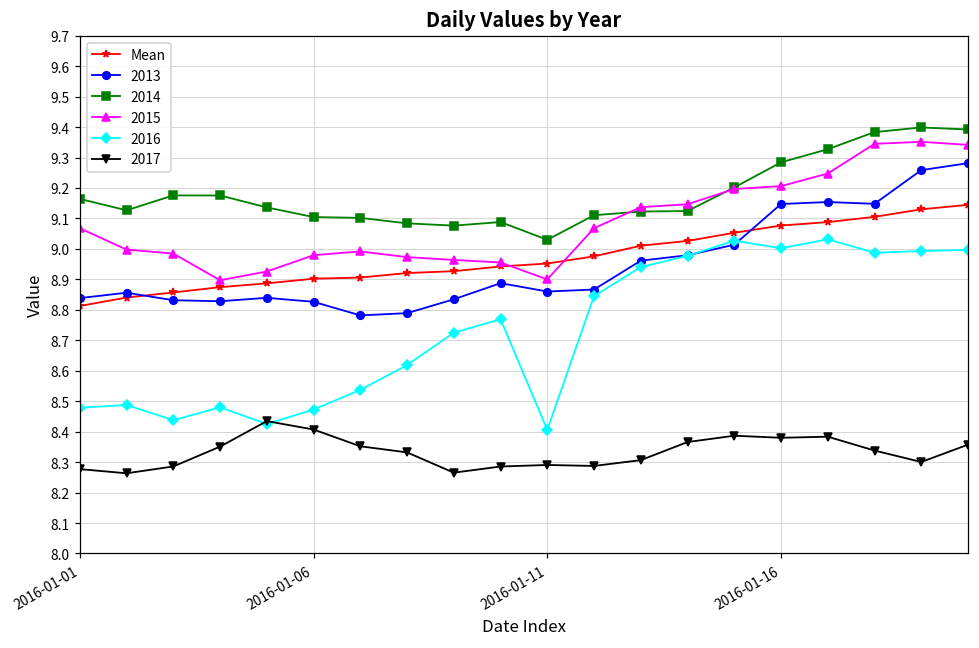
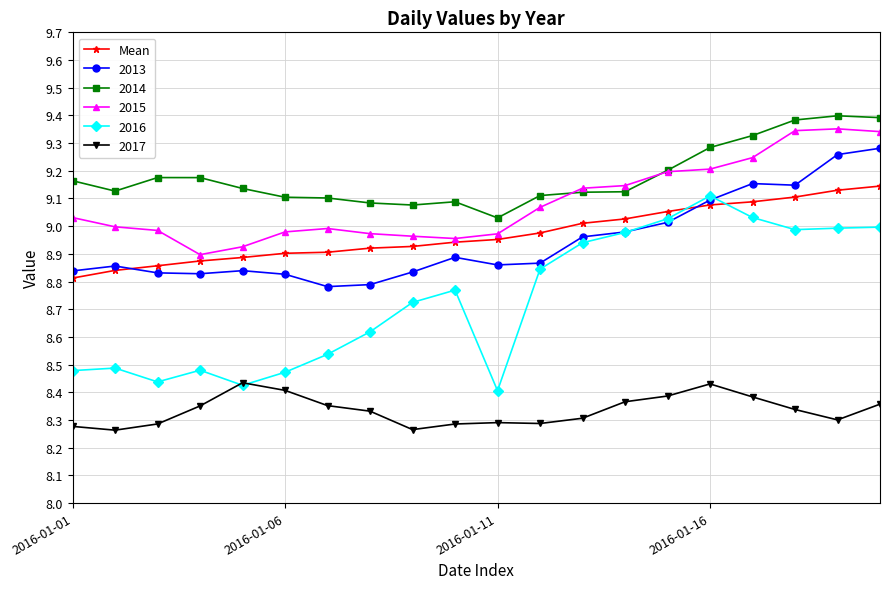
2015, 2016-01-01: 9.07 -> 9.03
2015, 2016-01-11: 8.90 -> 8.97
2013, 2016-01-16: 9.15 -> 9.09
2016, 2016-01-16: 9.00 -> 9.11
2017, 2016-01-16: 8.38 -> 8.43
